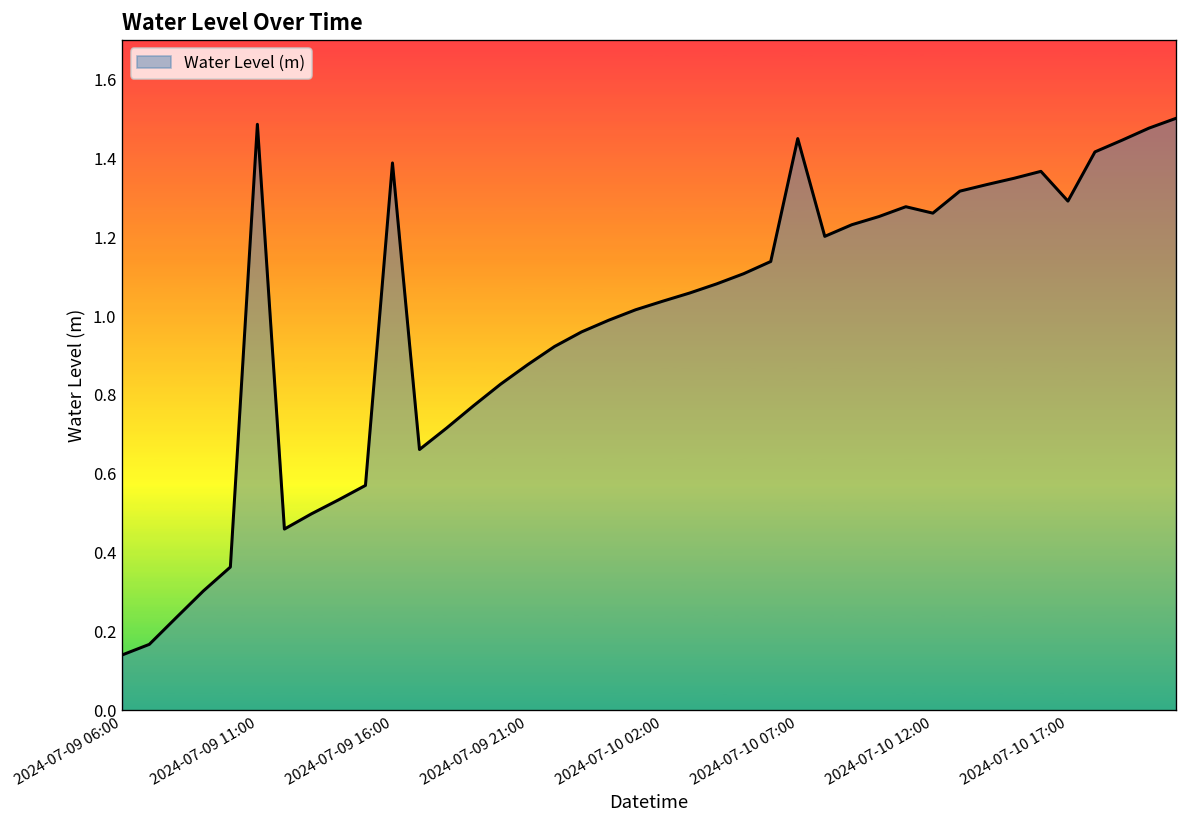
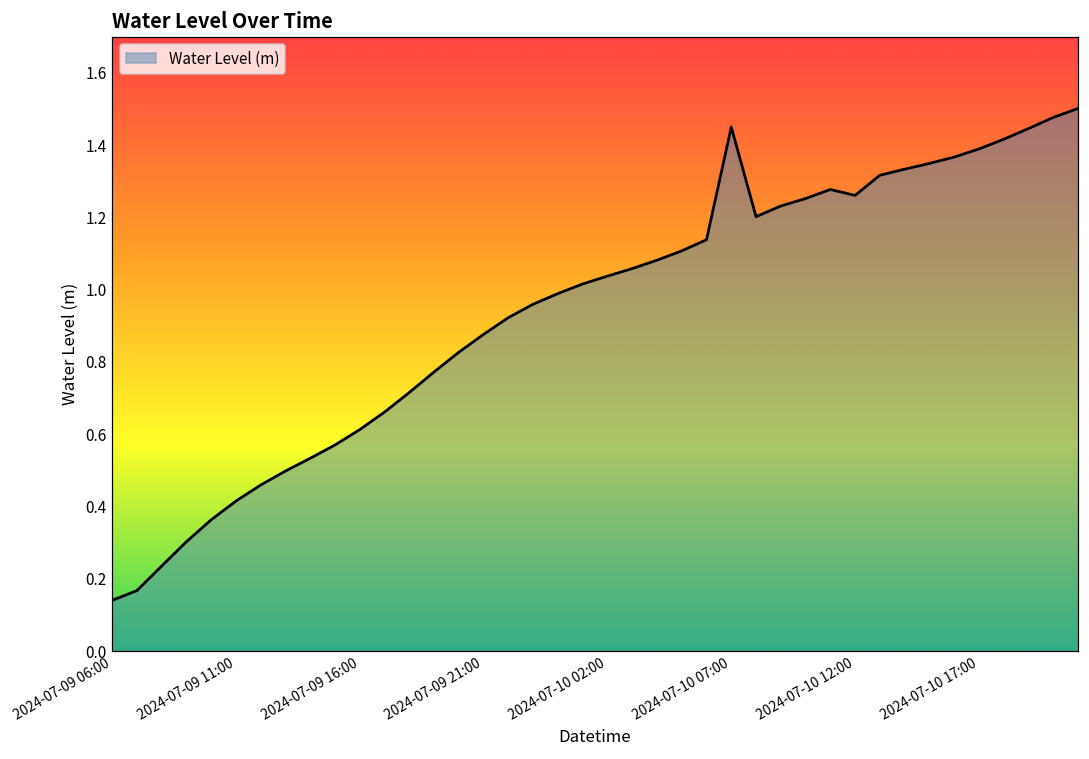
2024-07-09 11:00: 1.49 -> 0.42
2024-07-09 16:00: 1.39 -> 0.61
2024-07-10 17:00: 1.29 -> 1.39
